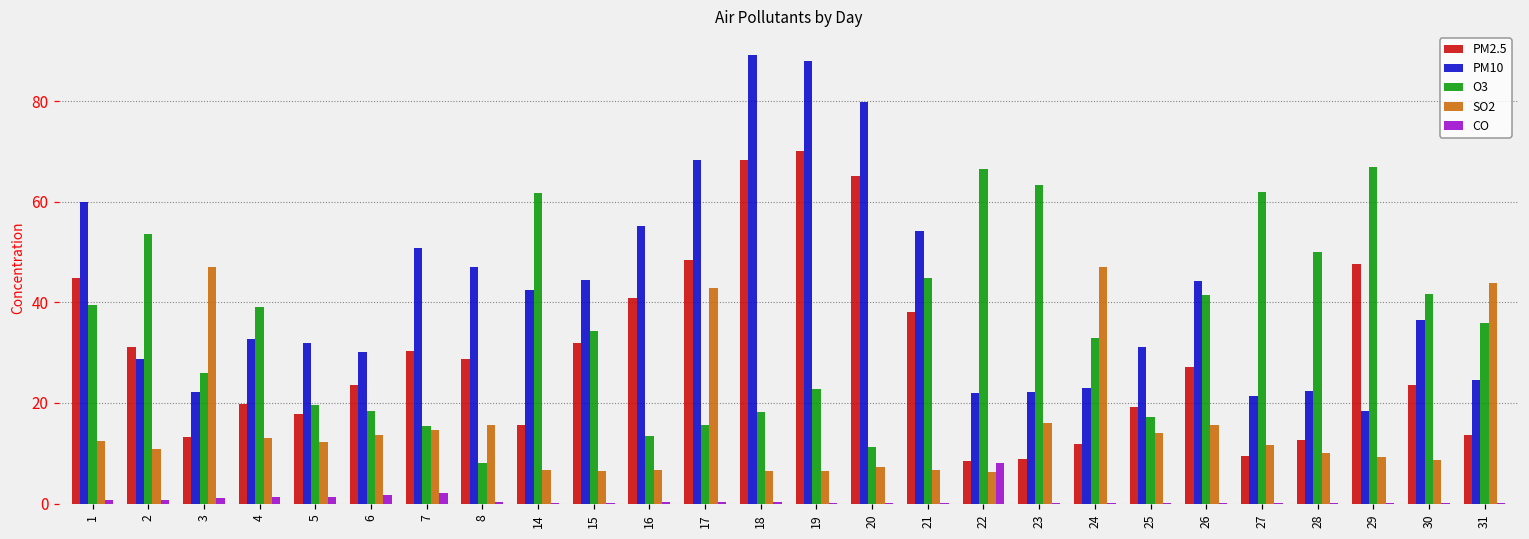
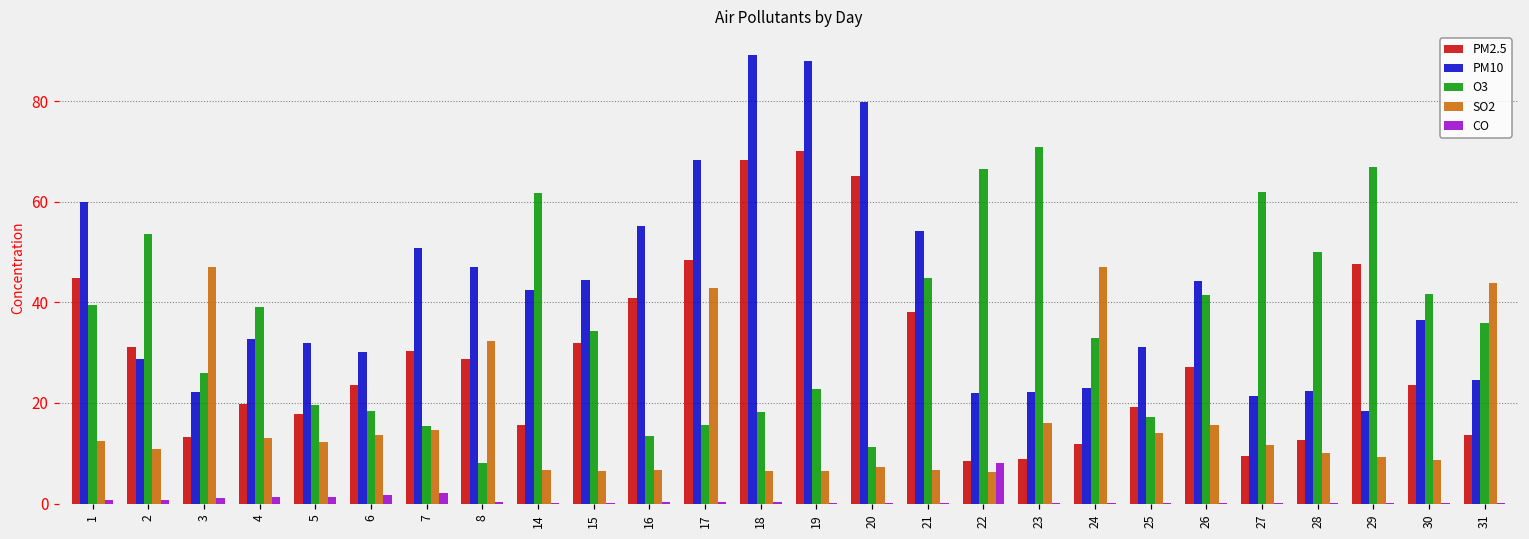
SO2, 8: 16 -> 32
O3, 23: 63 -> 71
